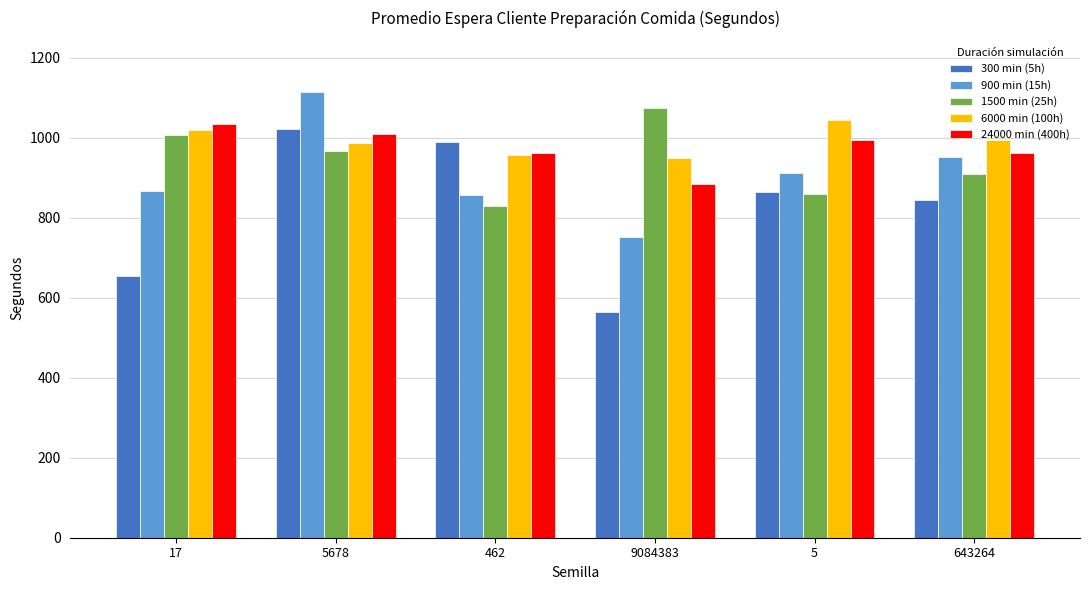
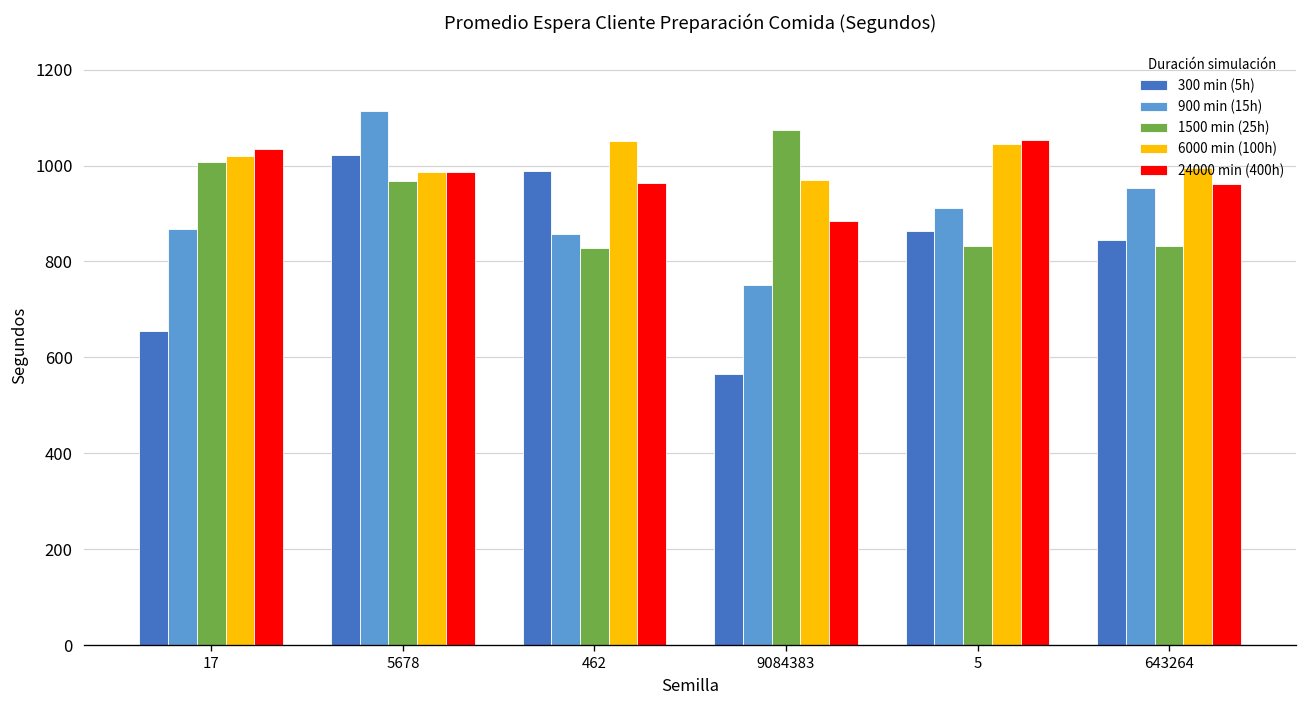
24000 min (400h), 5678: 1010 -> 990
6000 min (100h), 462: 960 -> 1050
6000 min (100h), 9084383: 950 -> 970
1500 min (25h), 5: 860 -> 830
24000 min (400h), 5: 990 -> 1050
1500 min (25h), 643264: 910 -> 830
